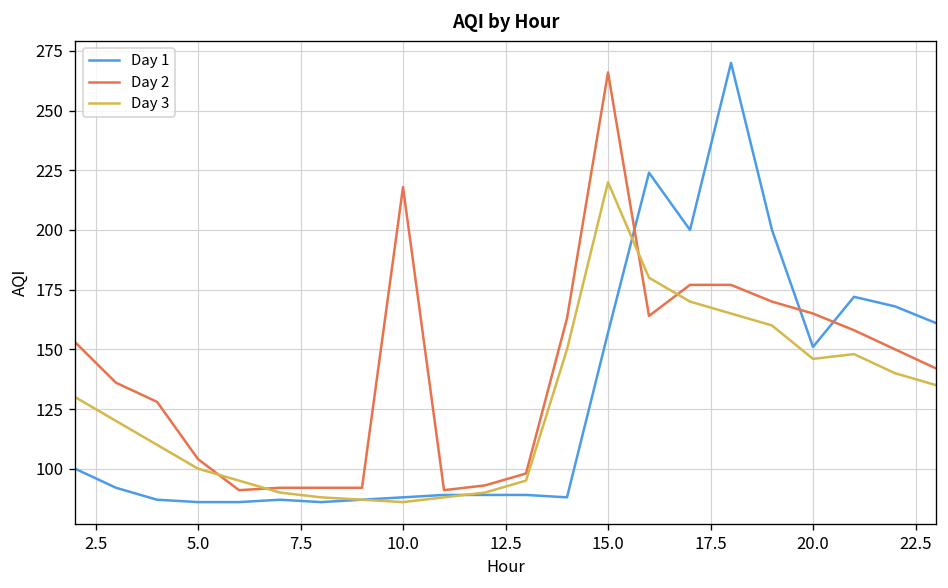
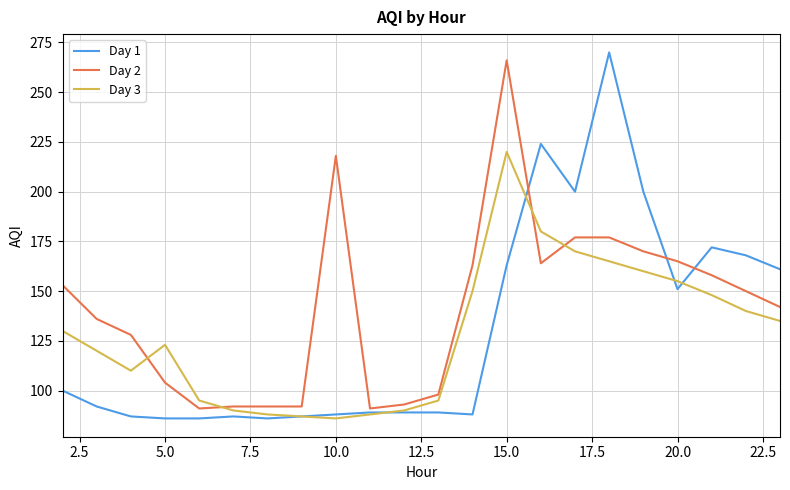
Day 3, 5.0: 100 -> 123
Day 1, 15.0: 157 -> 163
Day 3, 20.0: 146 -> 155
